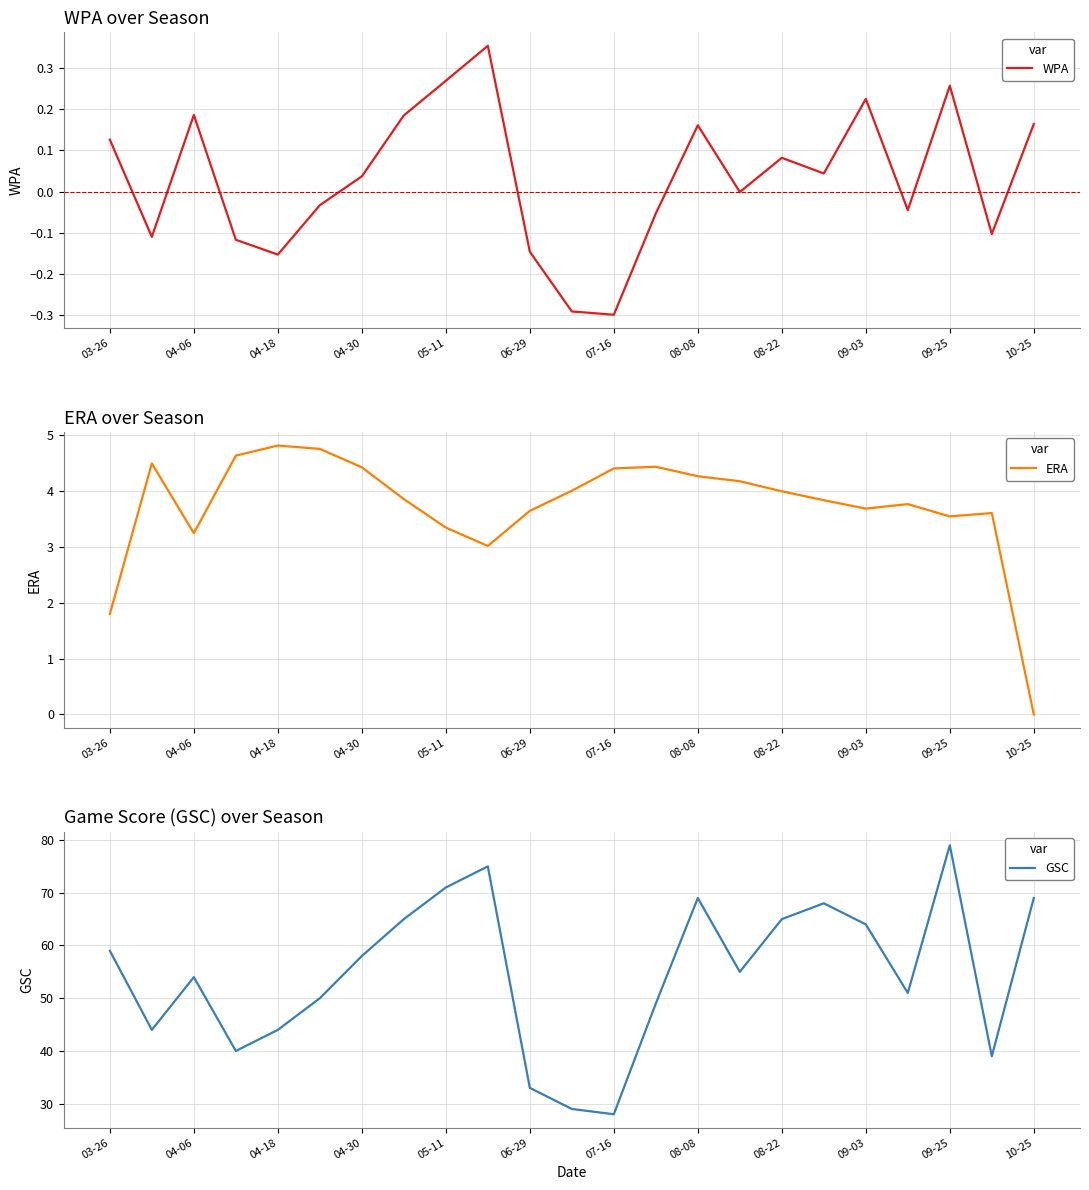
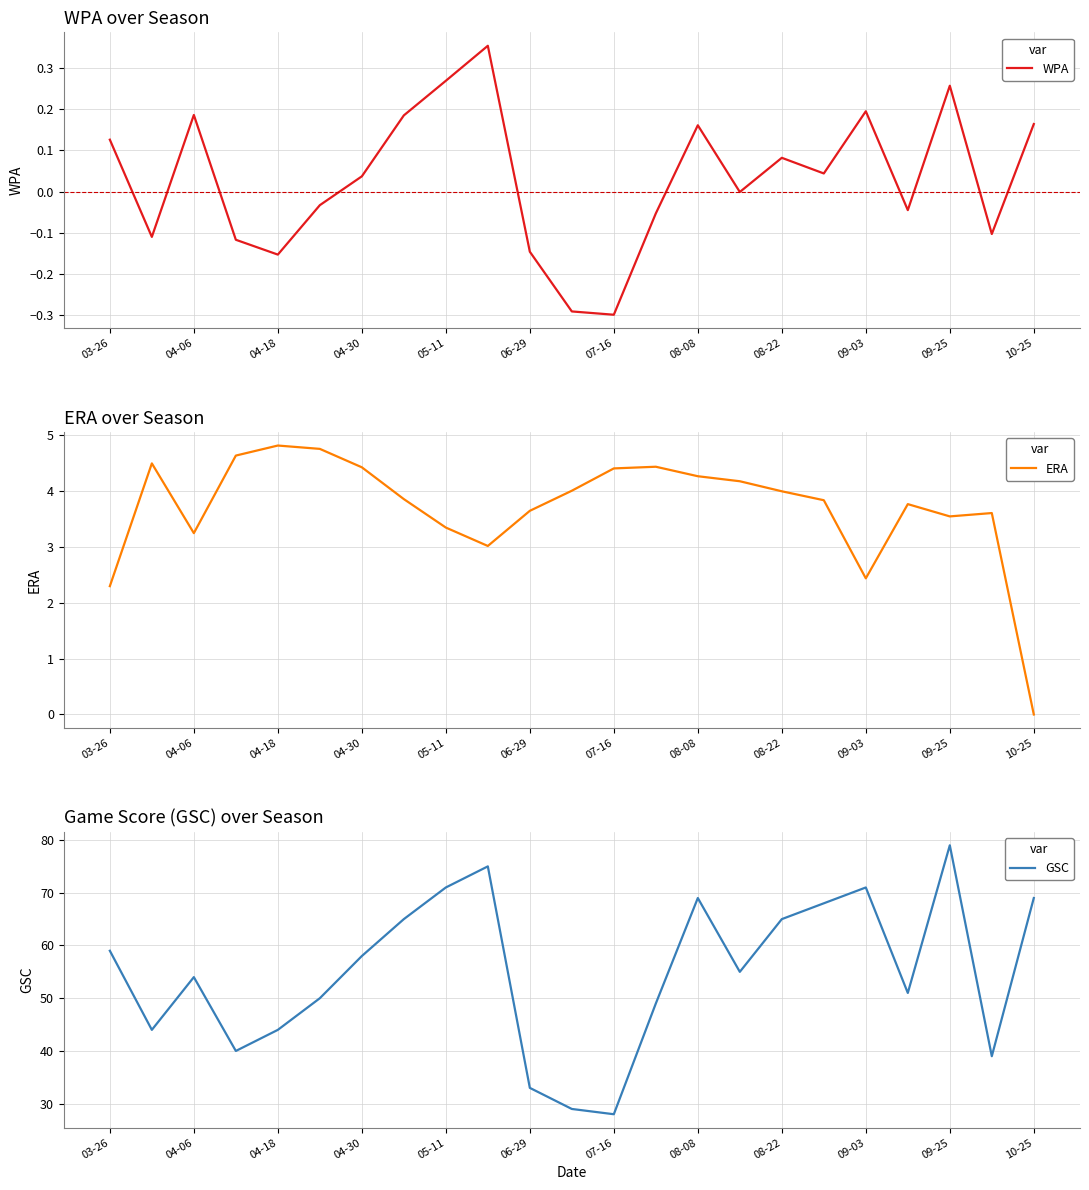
WPA over Season, 09-03: 0.23 -> 0.20
ERA over Season, 03-26: 1.8 -> 2.3
ERA over Season, 09-03: 3.7 -> 2.4
Game Score (GSC) over Season, 09-03: 64 -> 71
